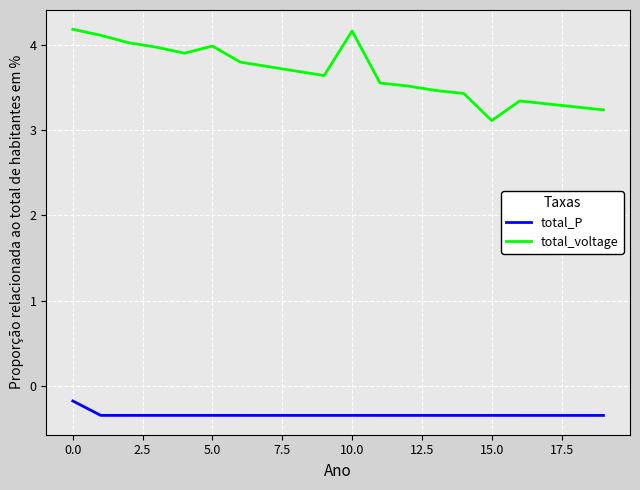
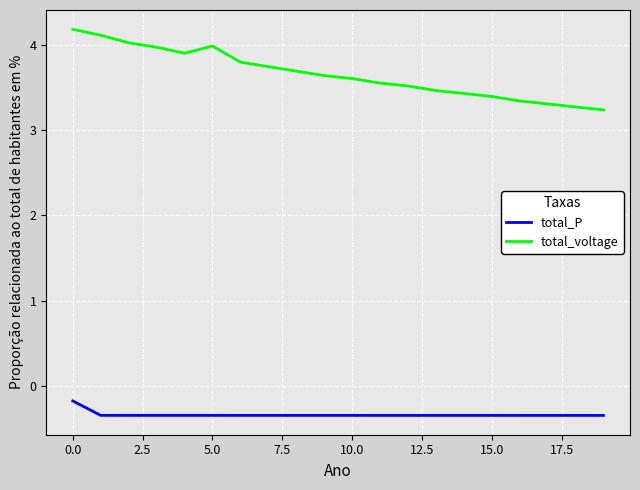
total_voltage, 10.0: 4.2 -> 3.6
total_voltage, 15.0: 3.1 -> 3.4
